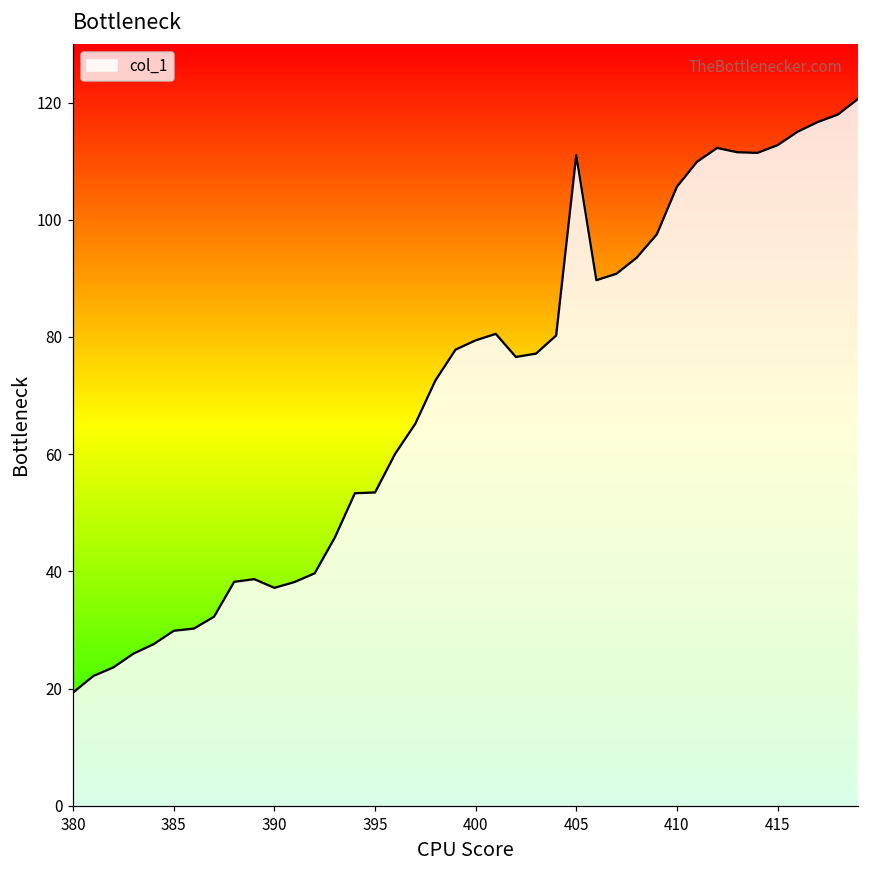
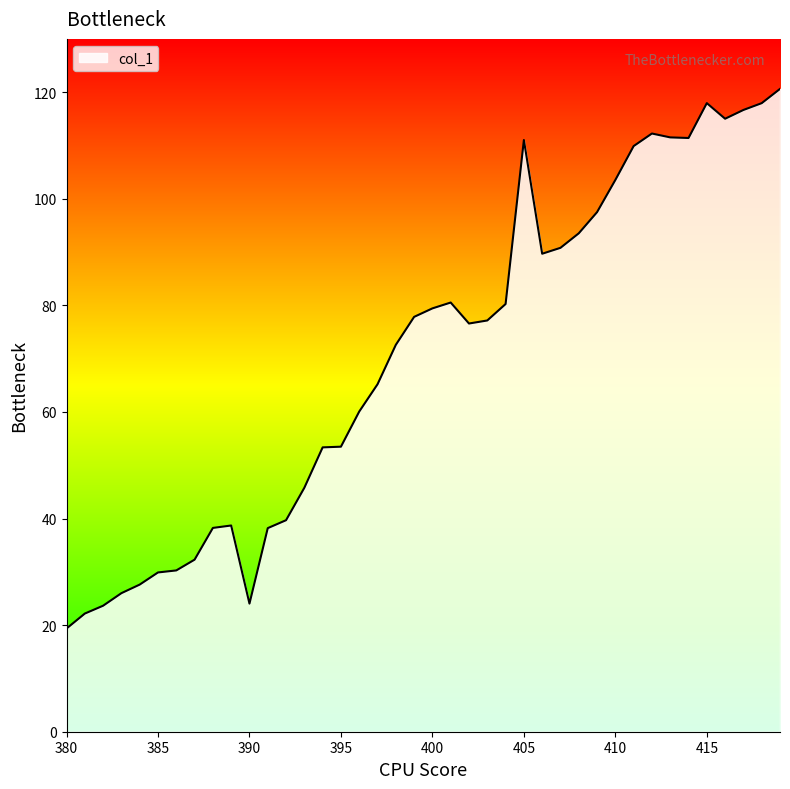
390: 37 -> 24
410: 106 -> 104
415: 113 -> 118
